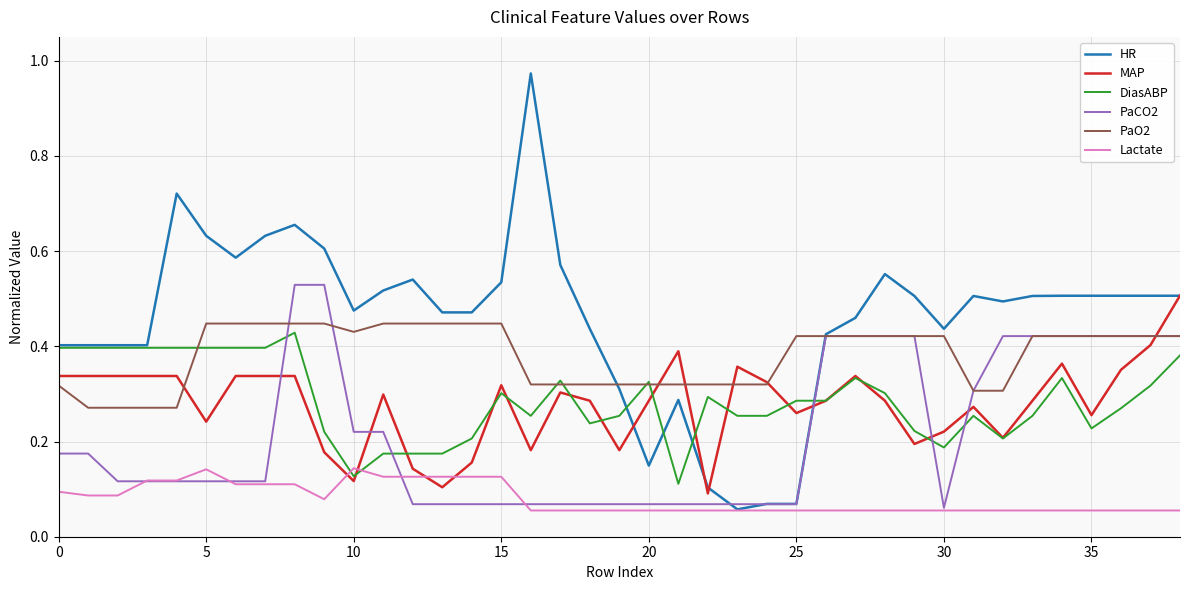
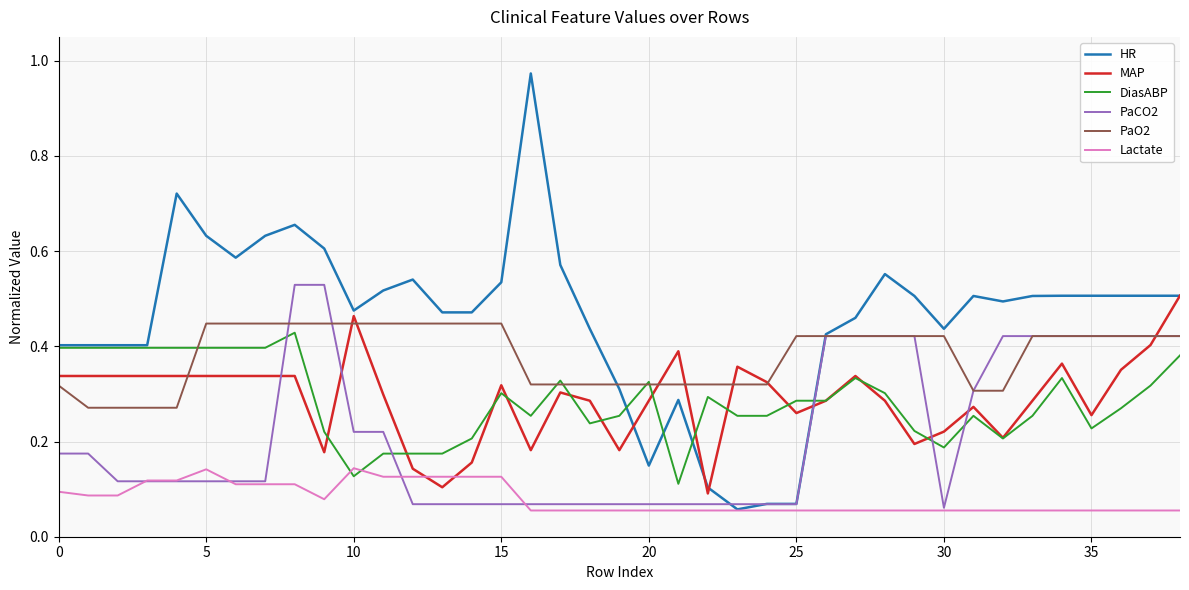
MAP, 5: 0.24 -> 0.34
MAP, 10: 0.12 -> 0.46
PaO2, 10: 0.43 -> 0.45
